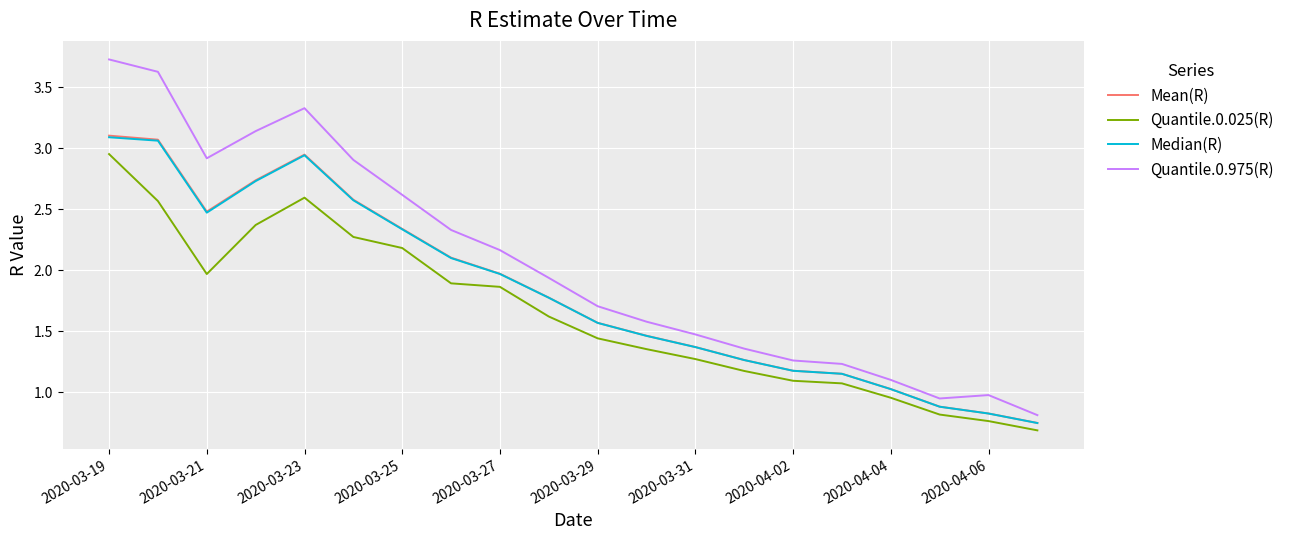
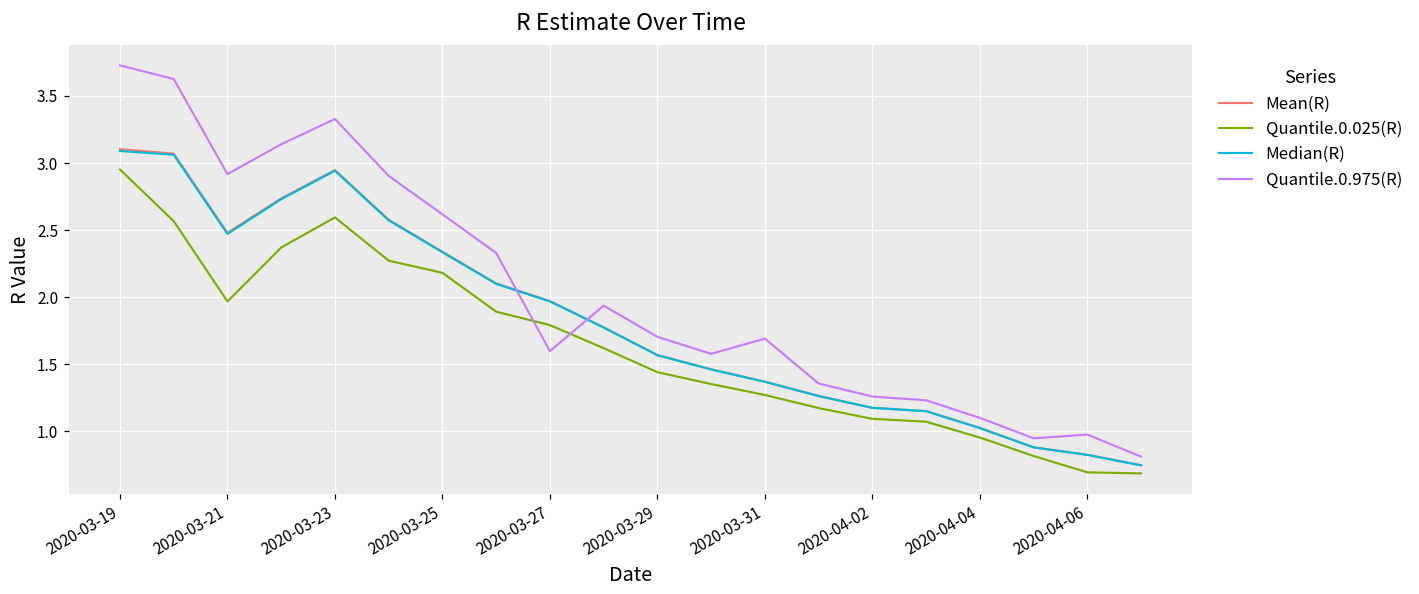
Quantile.0.025(R), 2020-03-27: 1.86 -> 1.79
Quantile.0.975(R), 2020-03-27: 2.16 -> 1.60
Quantile.0.975(R), 2020-03-31: 1.47 -> 1.69
Quantile.0.025(R), 2020-04-06: 0.76 -> 0.70
